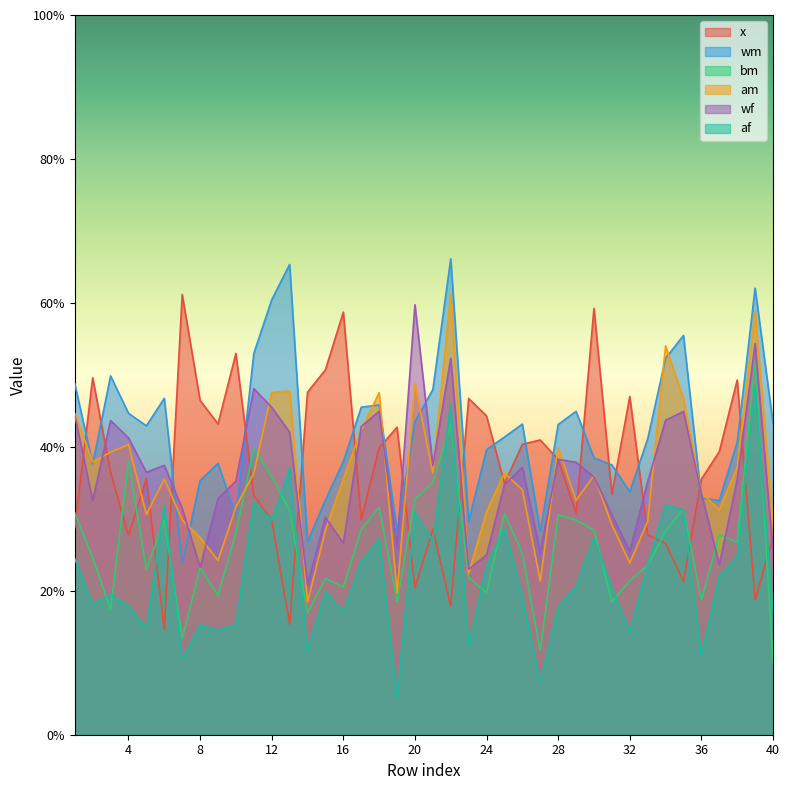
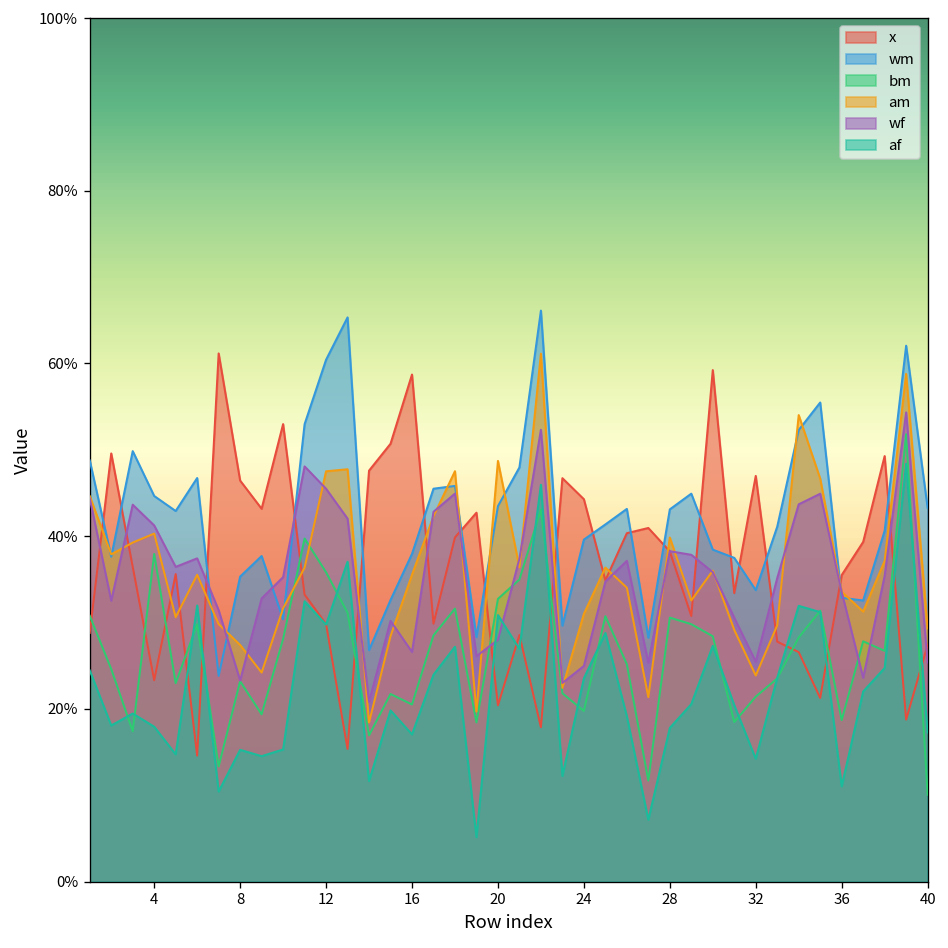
x, 4: 28% -> 23%
wf, 20: 60% -> 28%
